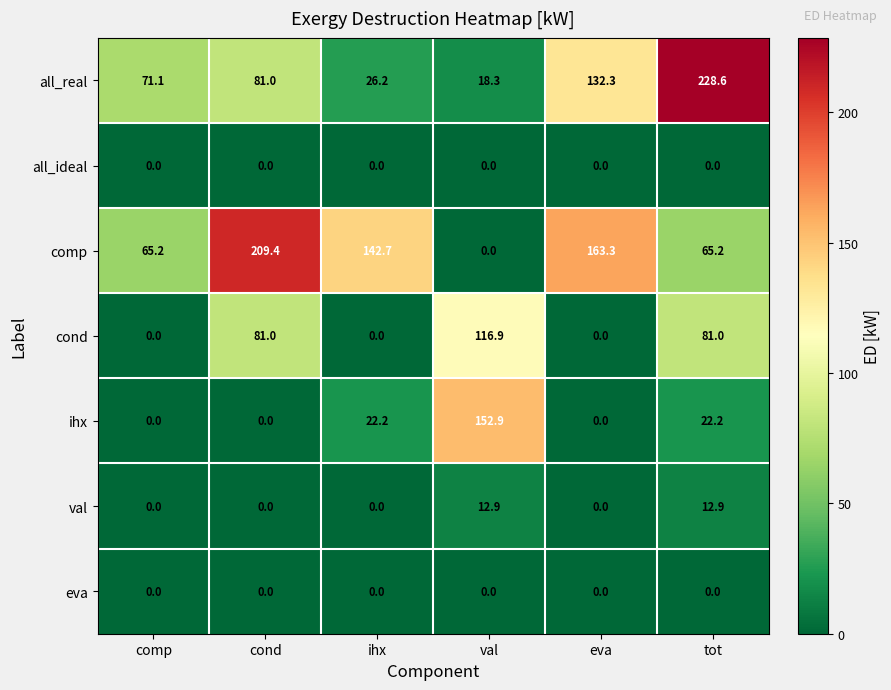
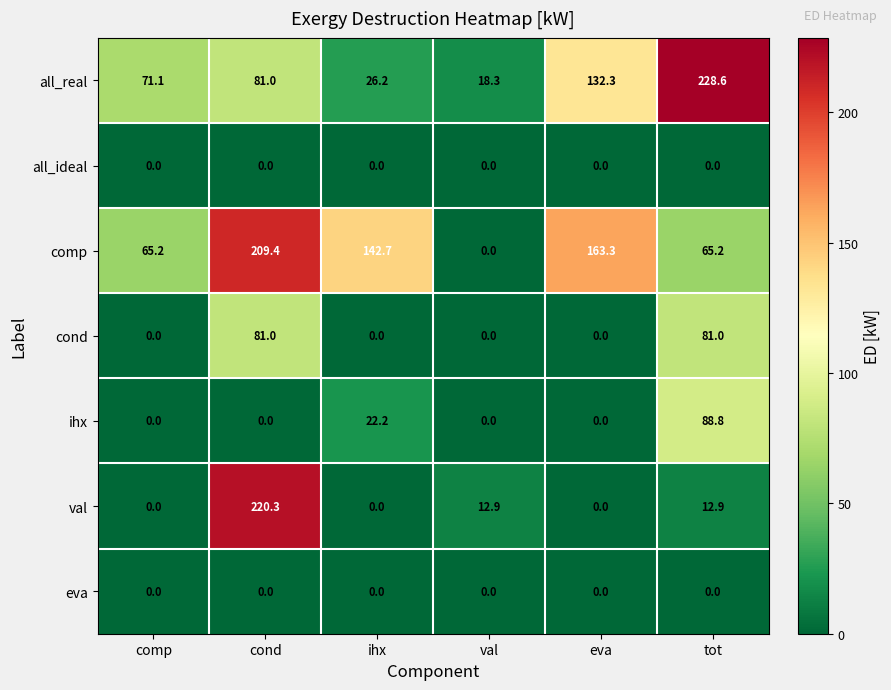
cond, val: 116.9 -> 0.0
ihx, val: 152.9 -> 0.0
ihx, tot: 22.2 -> 88.8
val, cond: 0.0 -> 220.3
